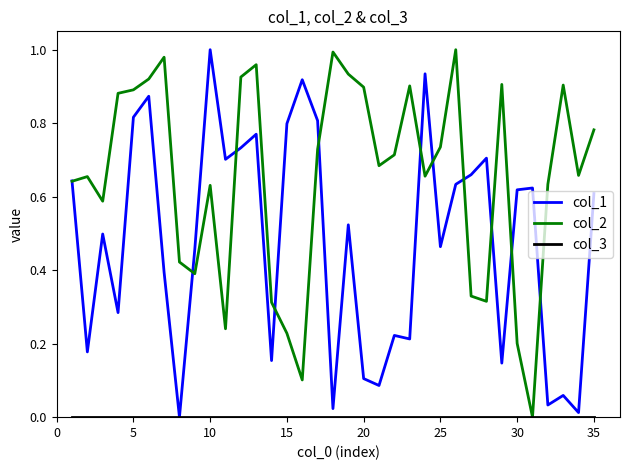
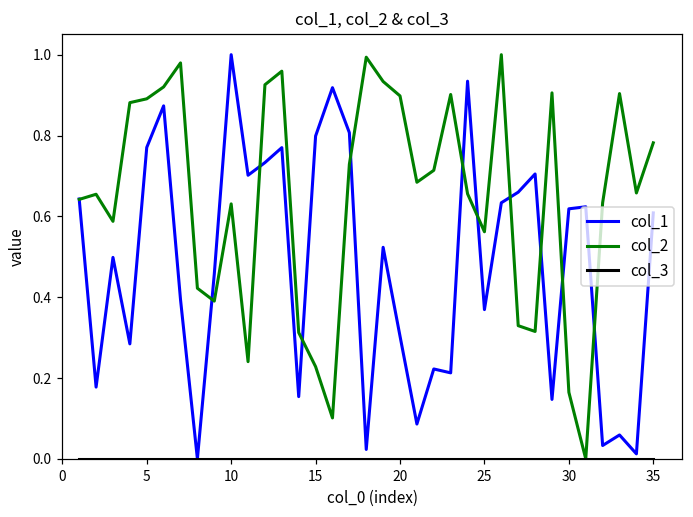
col_1, 5: 0.82 -> 0.77
col_1, 20: 0.10 -> 0.30
col_1, 25: 0.46 -> 0.37
col_2, 25: 0.74 -> 0.56
col_2, 30: 0.20 -> 0.16
